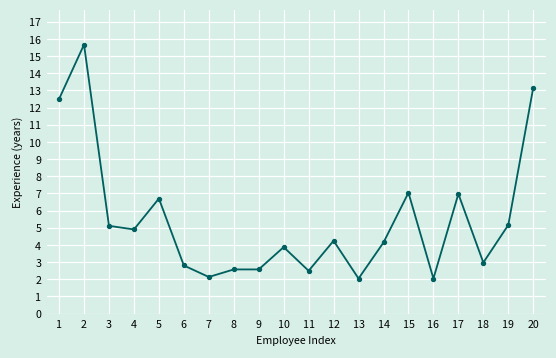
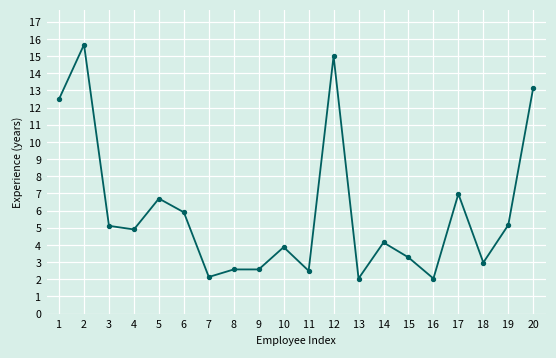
6: 2.8 -> 5.9
12: 4.2 -> 15.0
15: 7.0 -> 3.3
